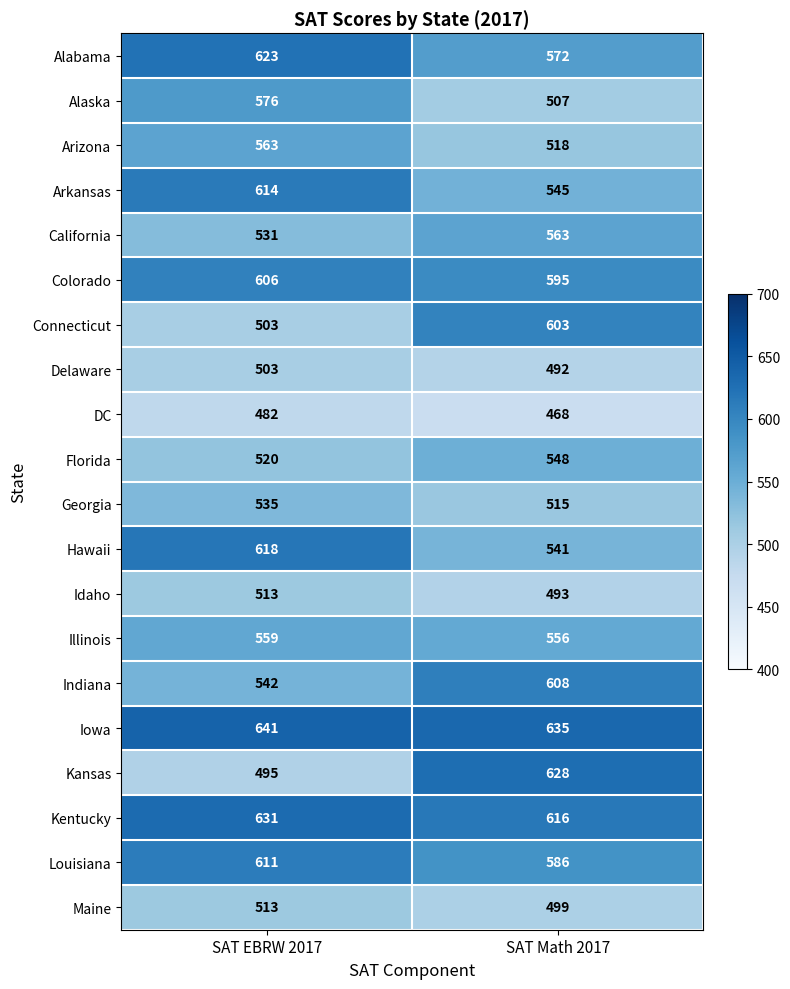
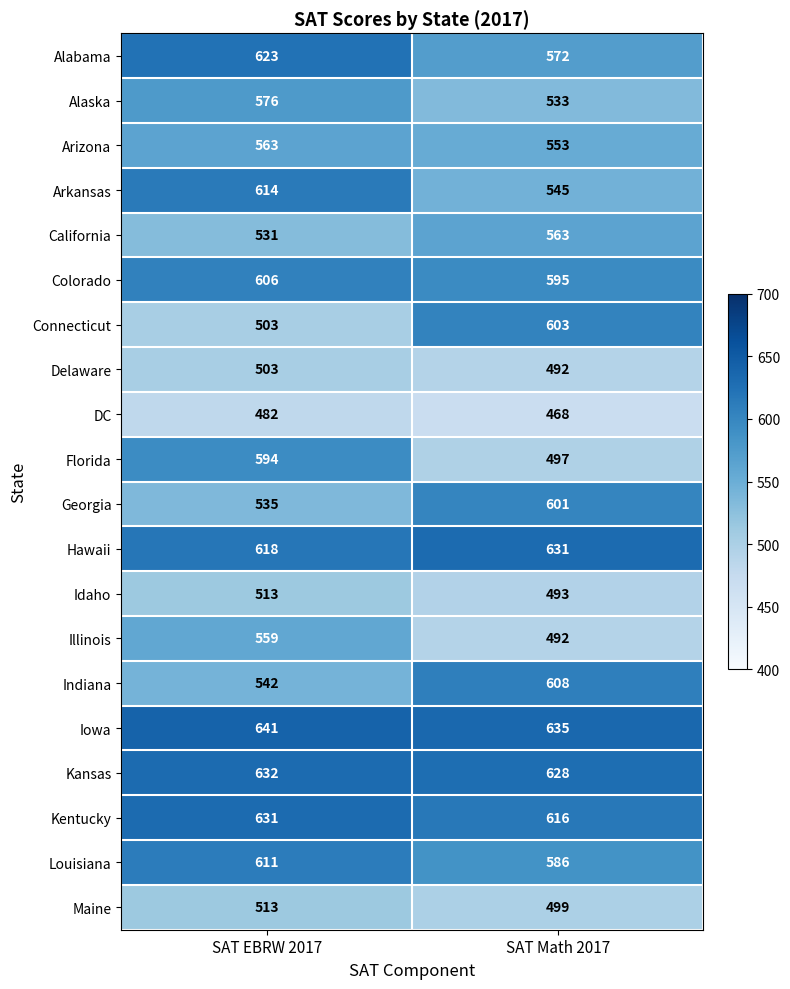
Alaska, SAT Math 2017: 507 -> 533
Arizona, SAT Math 2017: 518 -> 553
Florida, SAT EBRW 2017: 520 -> 594
Florida, SAT Math 2017: 548 -> 497
Georgia, SAT Math 2017: 515 -> 601
Hawaii, SAT Math 2017: 541 -> 631
Illinois, SAT Math 2017: 556 -> 492
Kansas, SAT EBRW 2017: 495 -> 632
